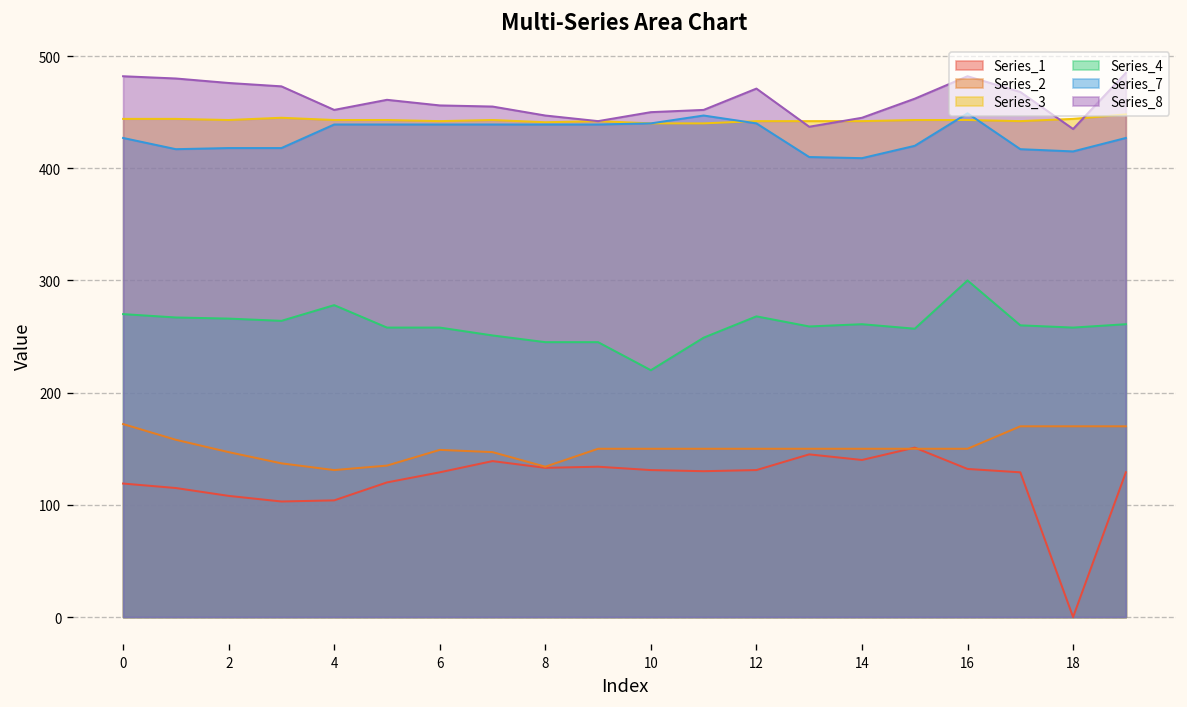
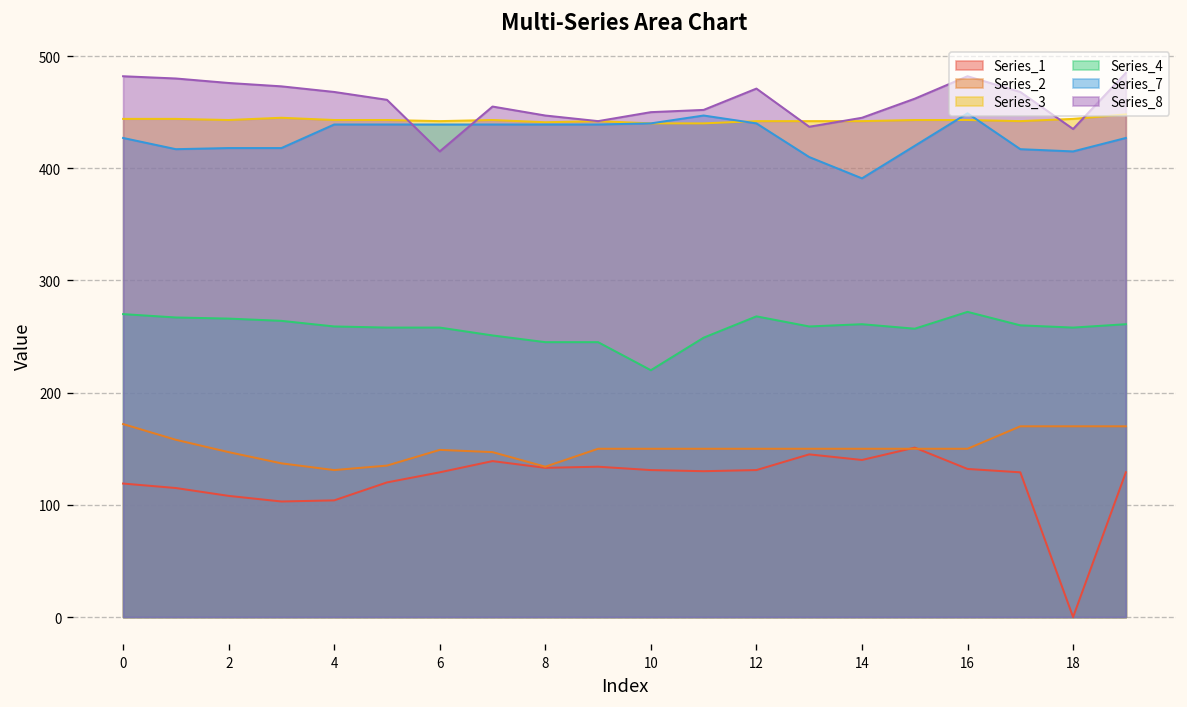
Series_4, 4: 280 -> 260
Series_8, 4: 450 -> 470
Series_8, 6: 460 -> 420
Series_7, 14: 410 -> 390
Series_4, 16: 300 -> 270
